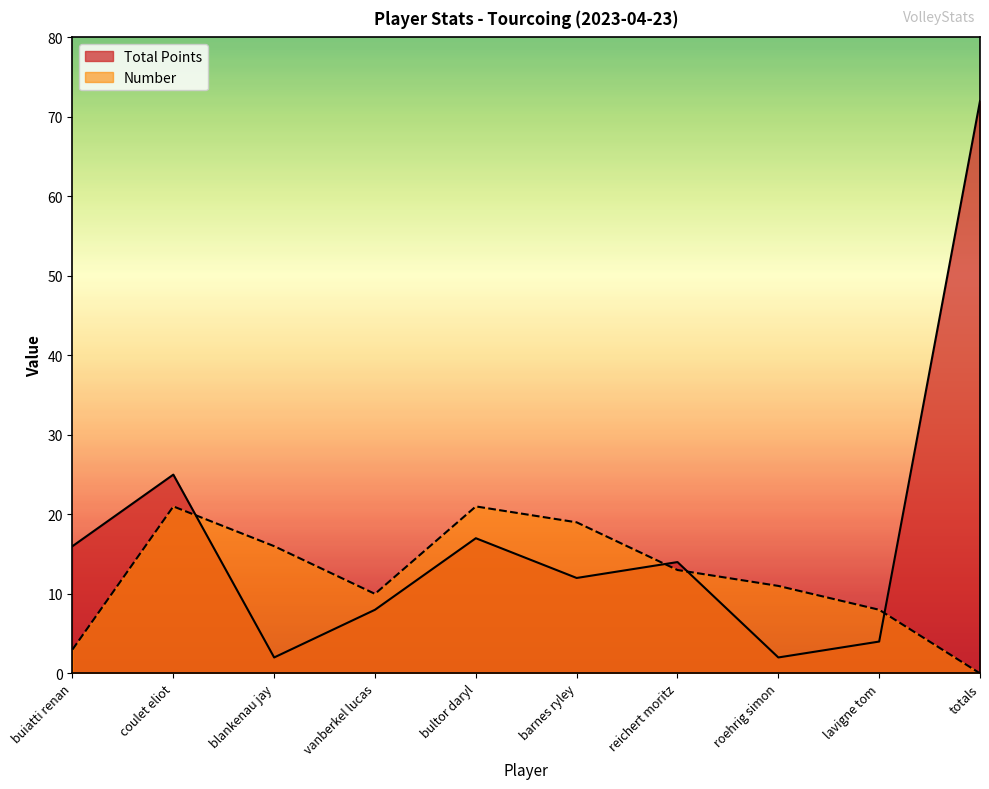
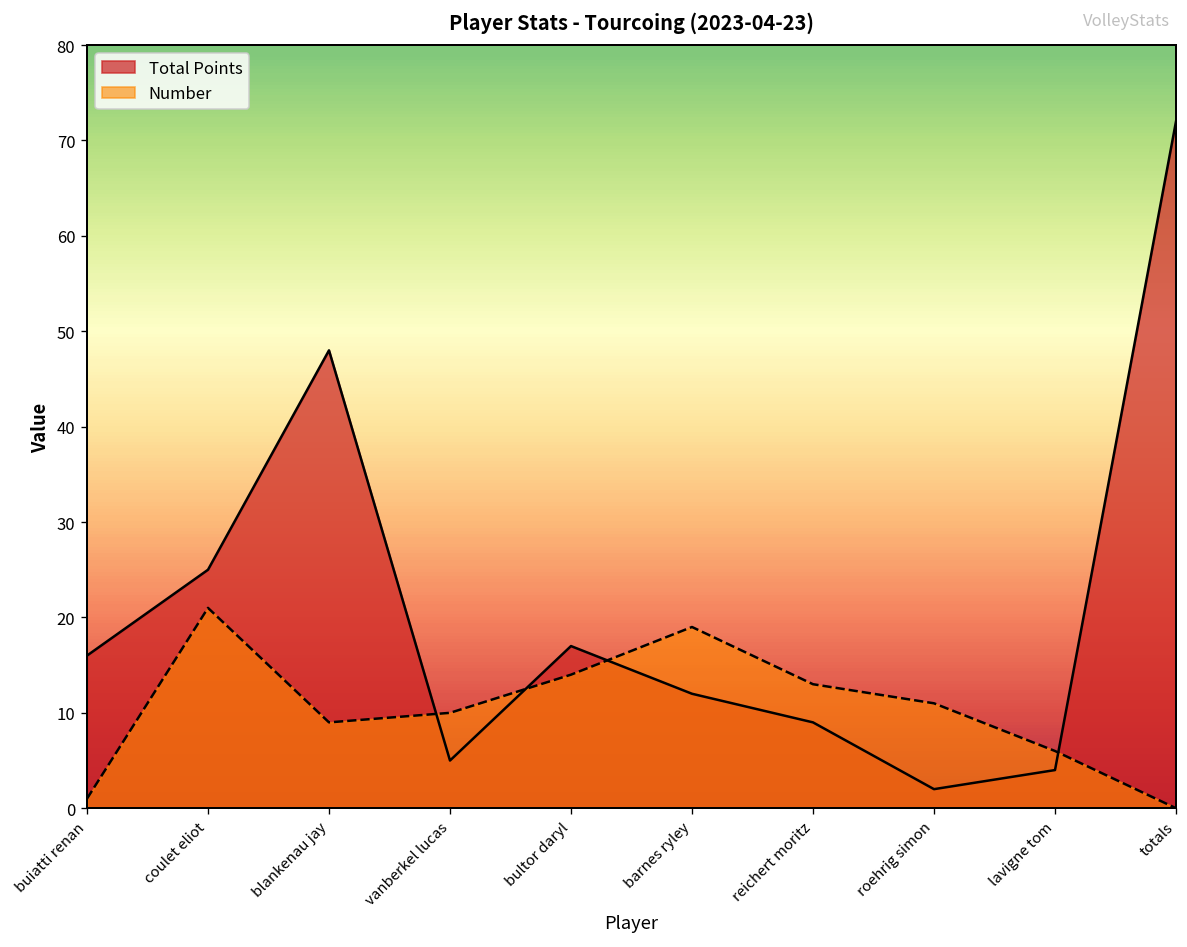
Number, buiatti renan: 3 -> 1
Total Points, blankenau jay: 2 -> 48
Number, blankenau jay: 16 -> 9
Total Points, vanberkel lucas: 8 -> 5
Number, bultor daryl: 21 -> 14
Total Points, reichert moritz: 14 -> 9
Number, lavigne tom: 8 -> 6
